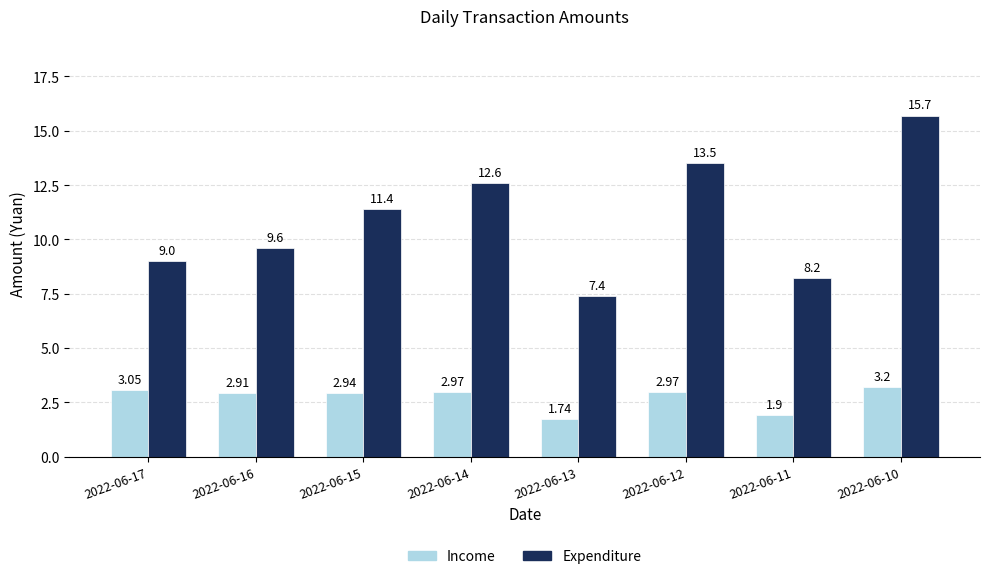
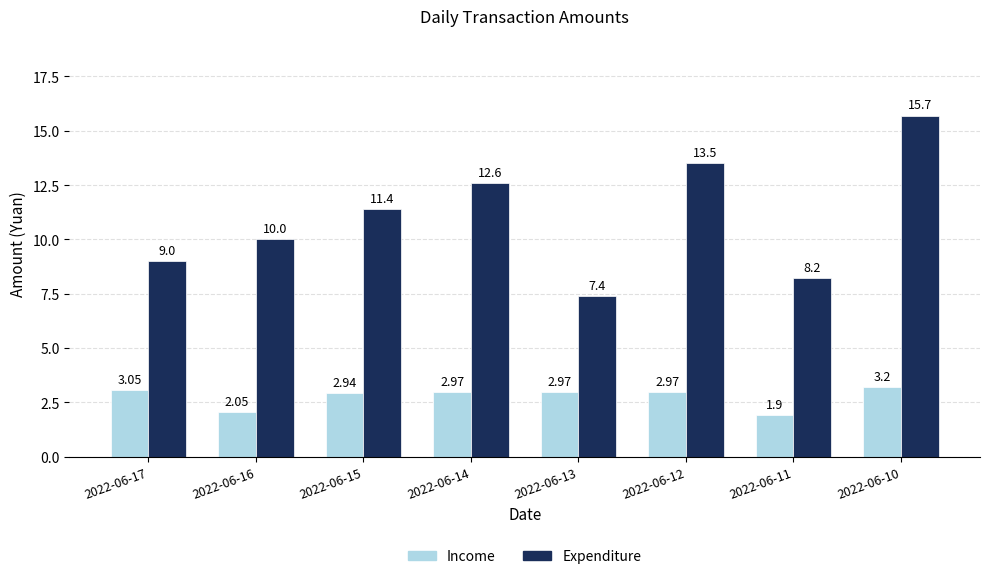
Income, 2022-06-16: 2.91 -> 2.05
Expenditure, 2022-06-16: 9.6 -> 10.0
Income, 2022-06-13: 1.74 -> 2.97
